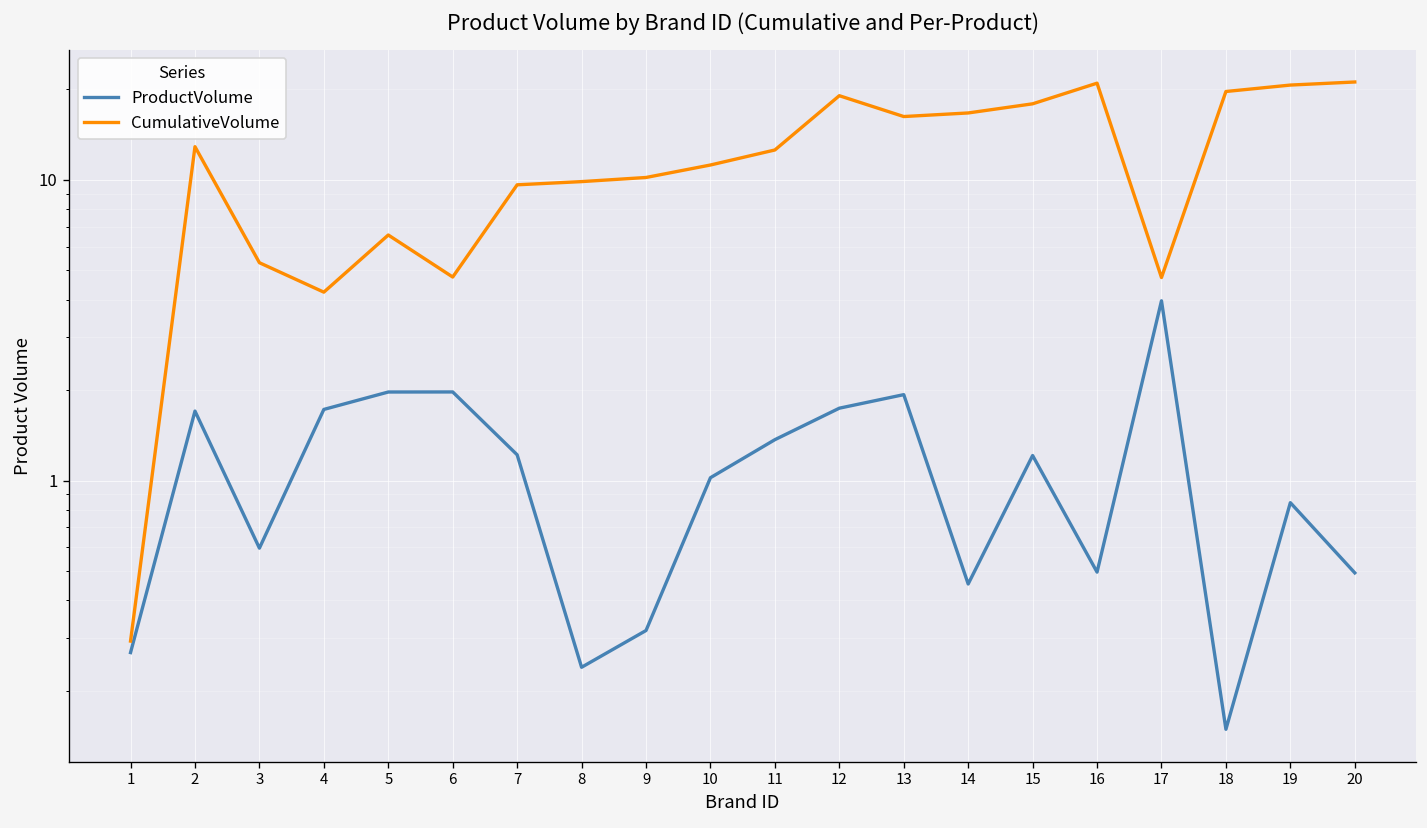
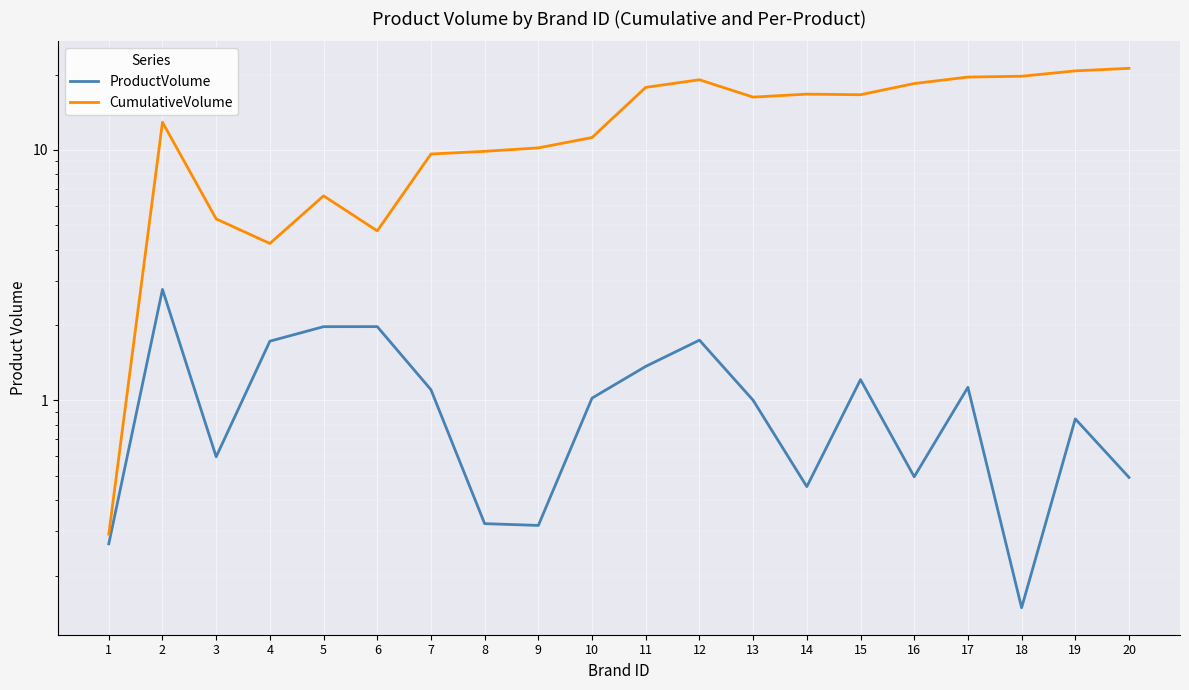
ProductVolume, 2: 1.7 -> 2.8
ProductVolume, 7: 1.2 -> 1.1
ProductVolume, 8: 0.24 -> 0.32
CumulativeVolume, 11: 13 -> 18
ProductVolume, 13: 1.9 -> 1.00
CumulativeVolume, 15: 18 -> 17
CumulativeVolume, 16: 21 -> 18
ProductVolume, 17: 4.0 -> 1.1
CumulativeVolume, 17: 4.7 -> 20
